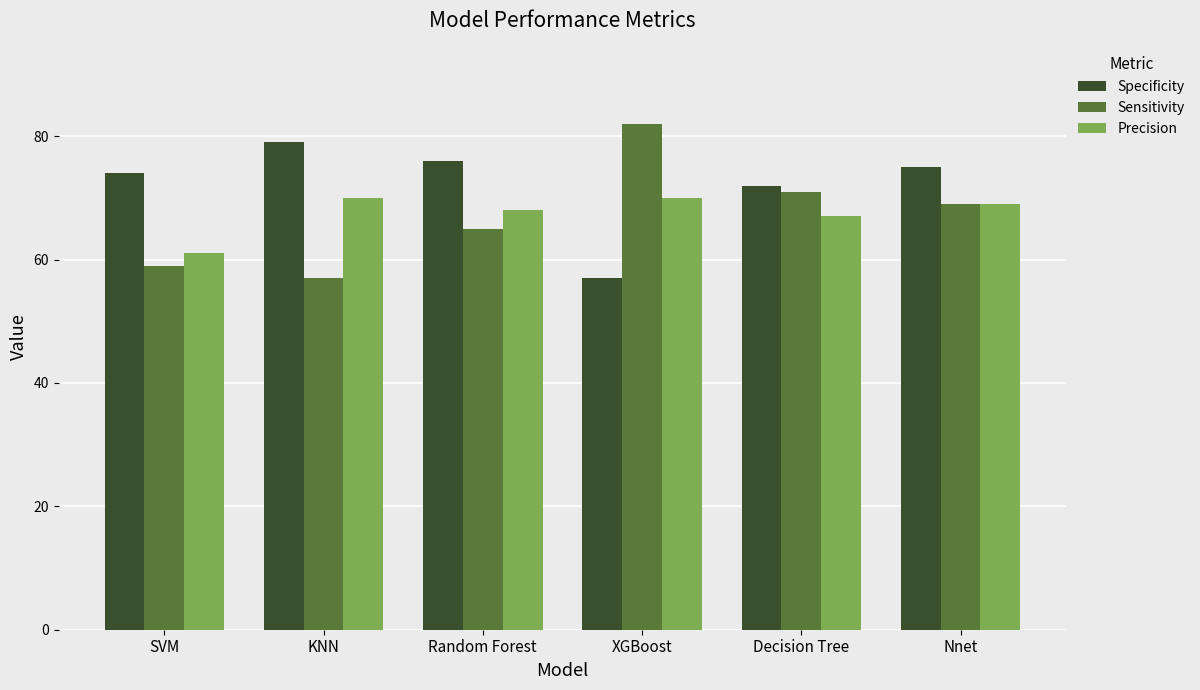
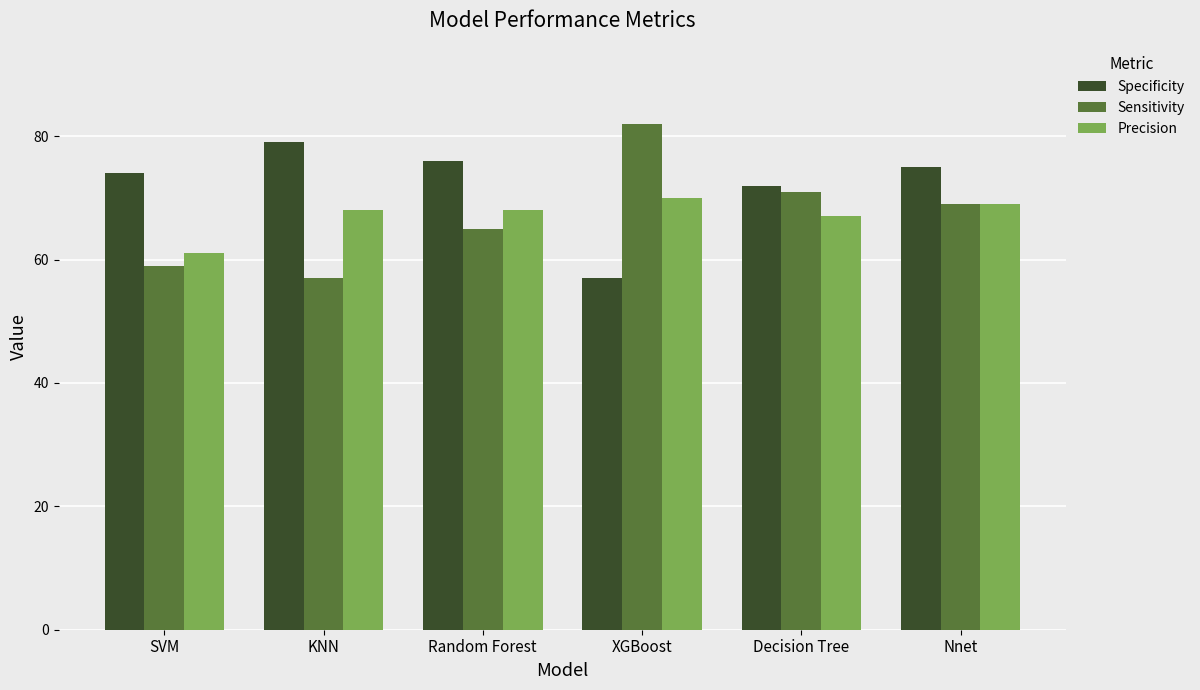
Precision, KNN: 70 -> 68
